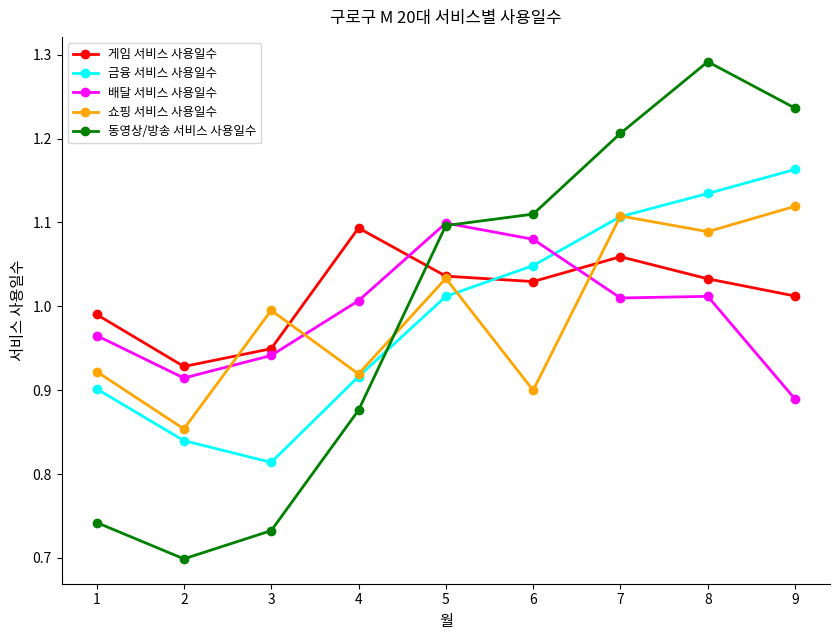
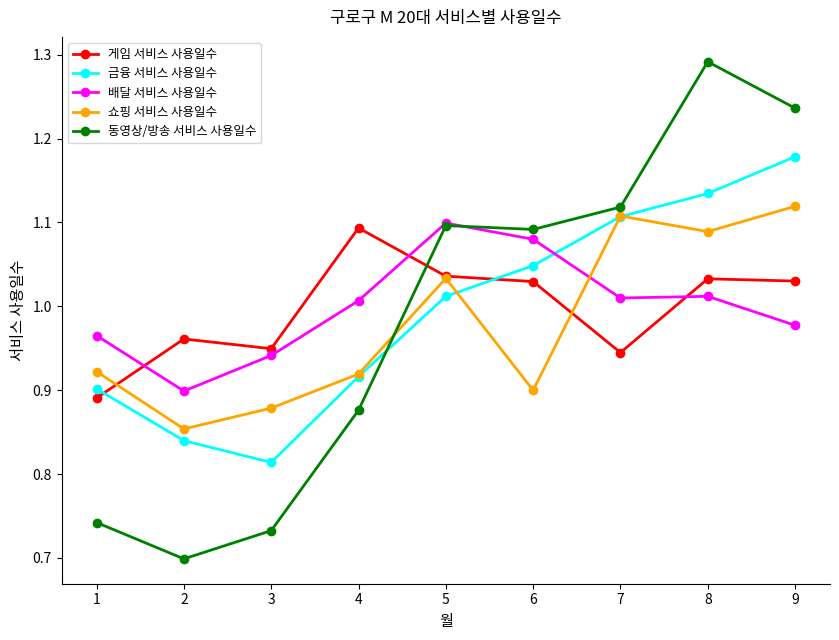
게임 서비스 사용일수, 1: 0.99 -> 0.89
게임 서비스 사용일수, 2: 0.93 -> 0.96
배달 서비스 사용일수, 2: 0.91 -> 0.90
쇼핑 서비스 사용일수, 3: 1.00 -> 0.88
동영상/방송 서비스 사용일수, 6: 1.11 -> 1.09
게임 서비스 사용일수, 7: 1.06 -> 0.94
동영상/방송 서비스 사용일수, 7: 1.21 -> 1.12
게임 서비스 사용일수, 9: 1.01 -> 1.03
금융 서비스 사용일수, 9: 1.16 -> 1.18
배달 서비스 사용일수, 9: 0.89 -> 0.98
